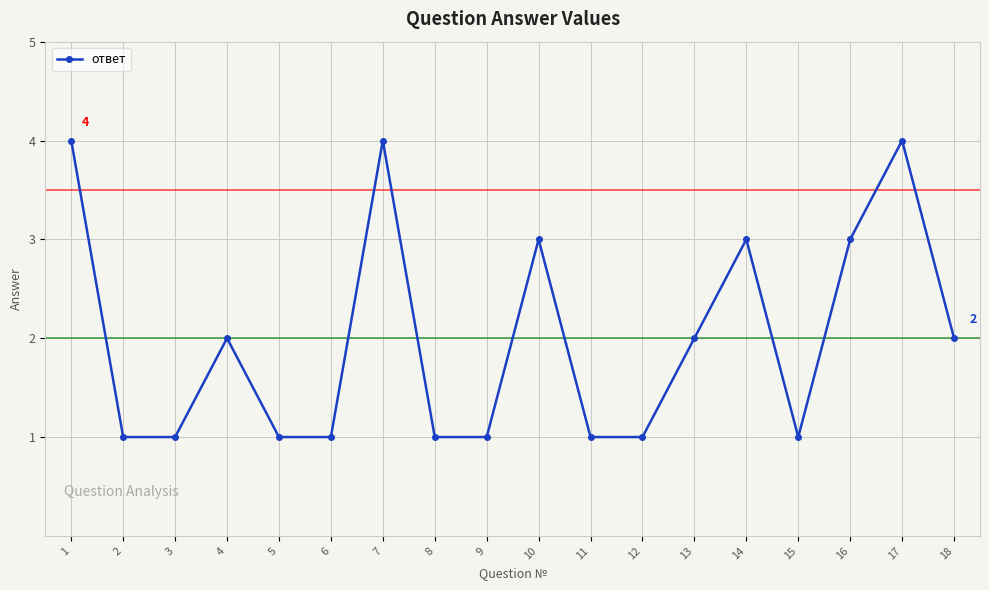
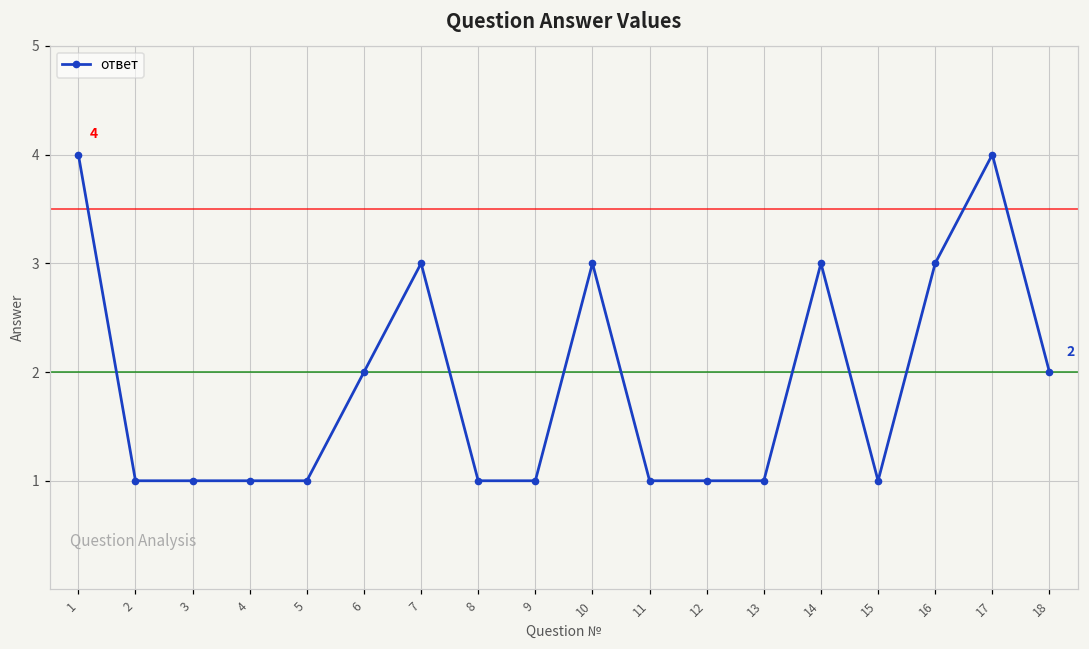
4: 2 -> 1
6: 1 -> 2
7: 4 -> 3
13: 2 -> 1
